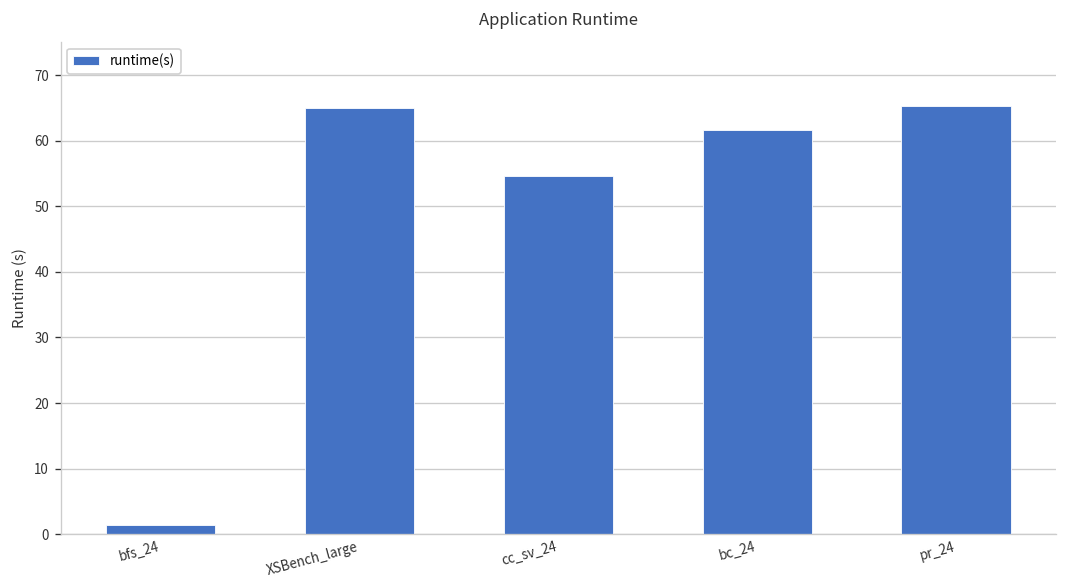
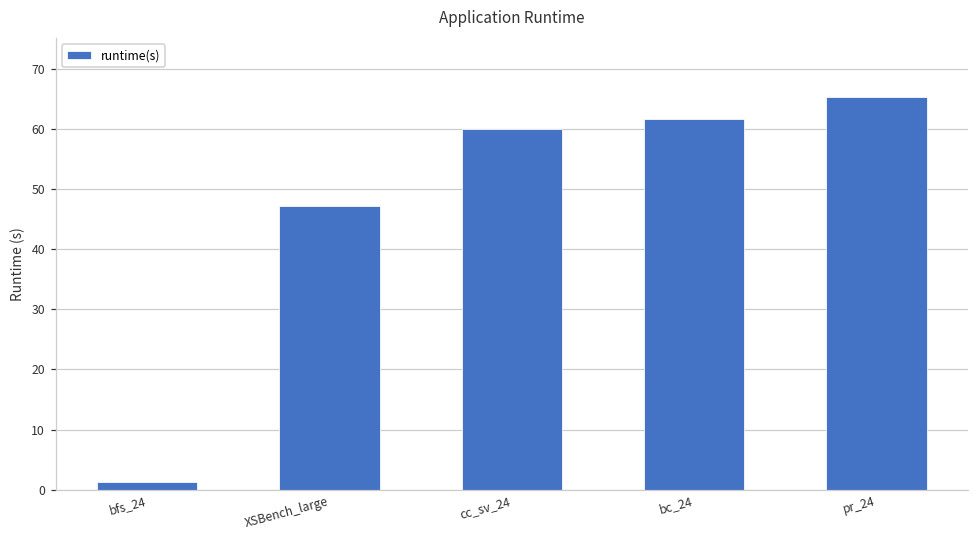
XSBench_large: 65 -> 47
cc_sv_24: 55 -> 60
